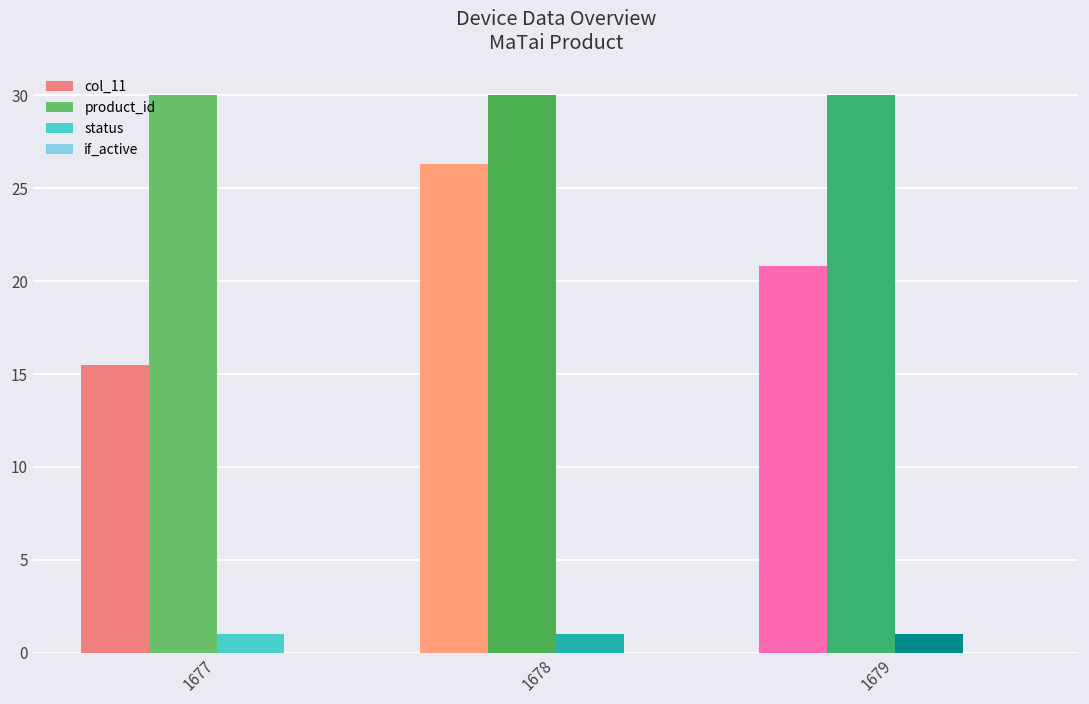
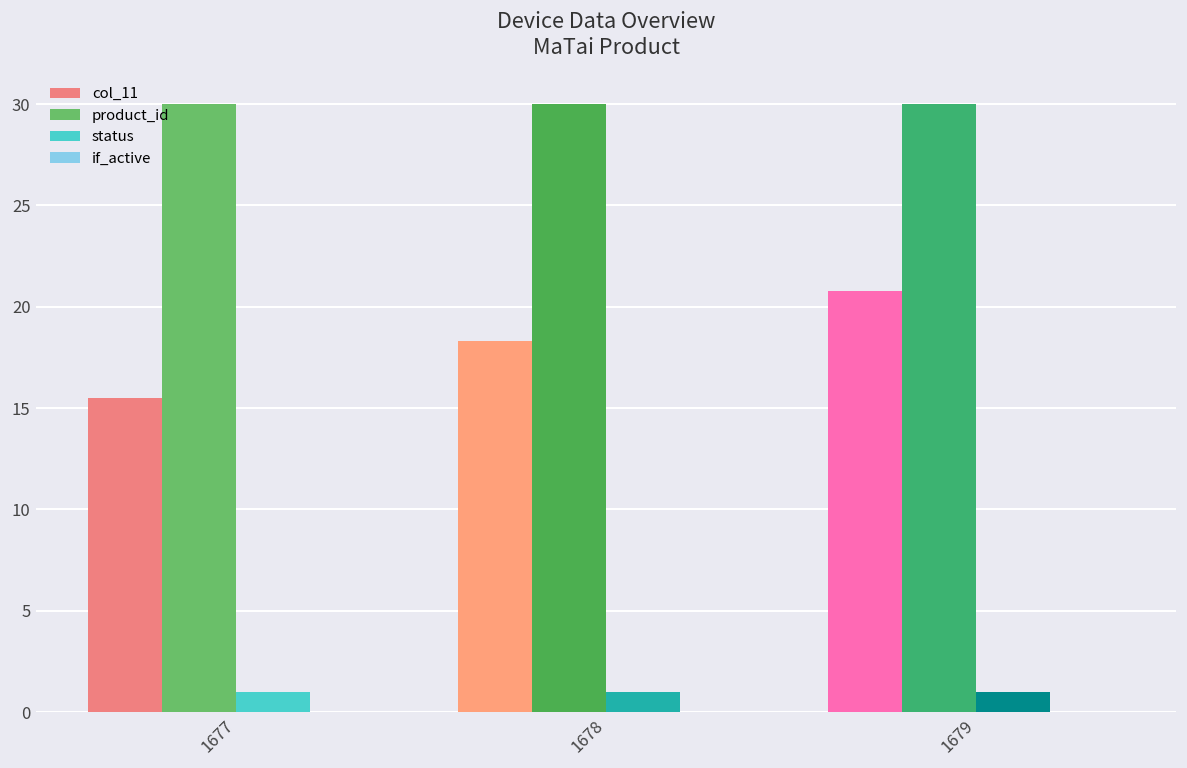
col_11, 1678: 26.3 -> 18.3
